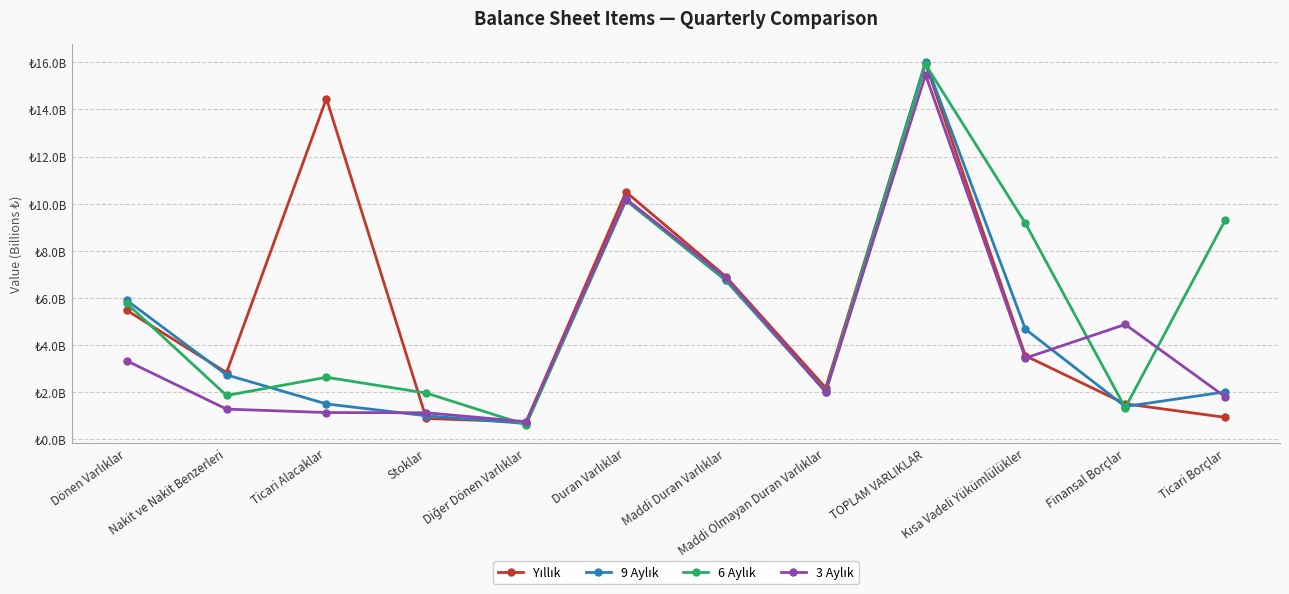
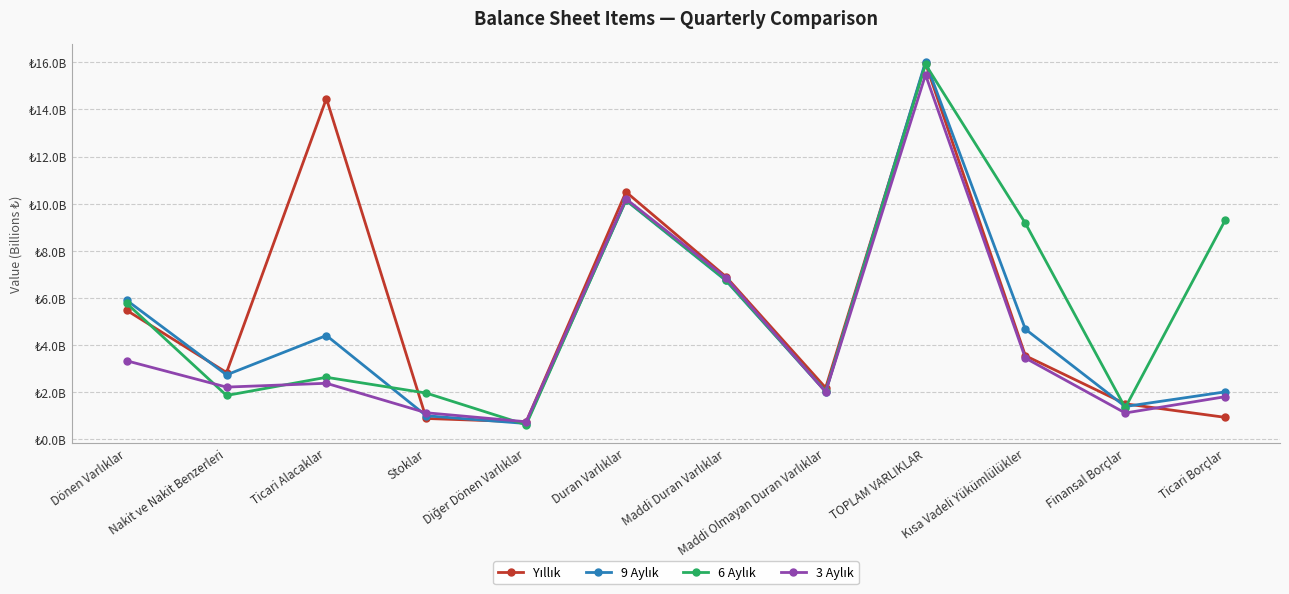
3 Aylık, Nakit ve Nakit Benzerleri: ₺1300000000 -> ₺2200000000
9 Aylık, Ticari Alacaklar: ₺1500000000 -> ₺4400000000
3 Aylık, Ticari Alacaklar: ₺1100000000 -> ₺2400000000
3 Aylık, Finansal Borçlar: ₺4900000000 -> ₺1100000000
